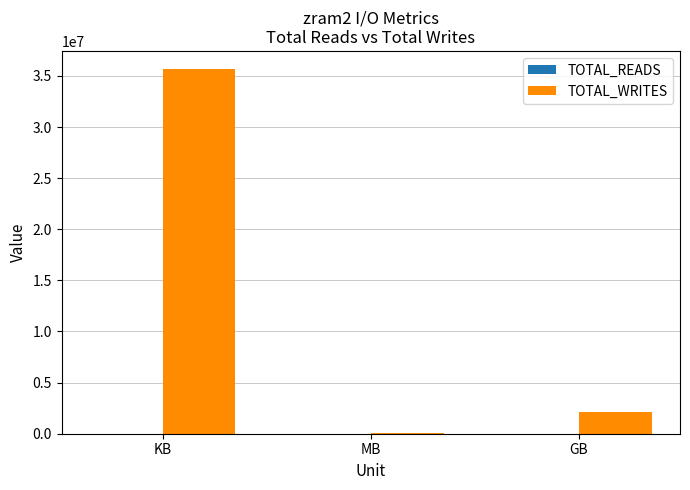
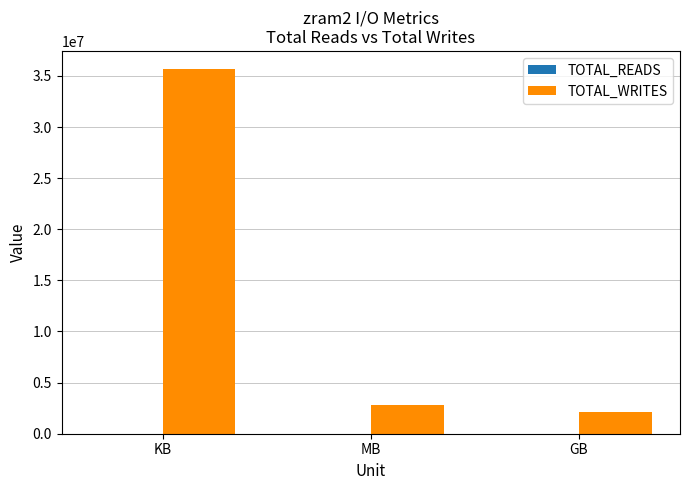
TOTAL_WRITES, MB: 0 -> 2900000
